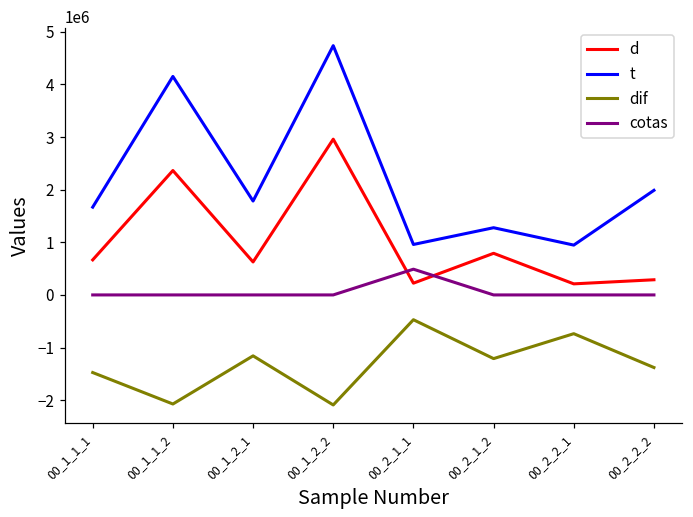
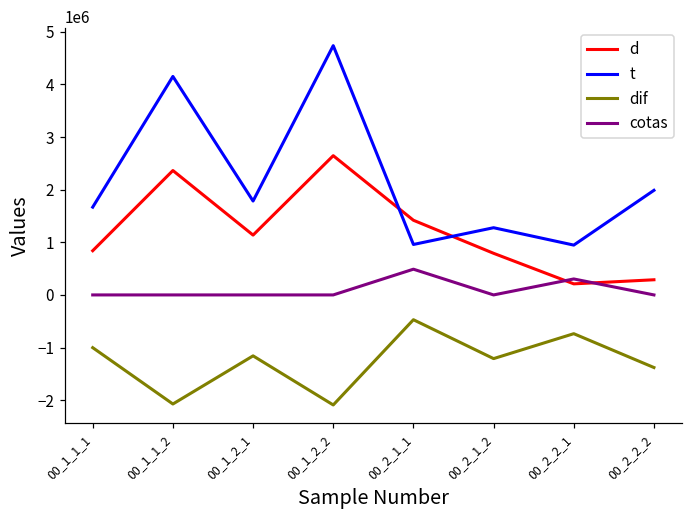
d, 00_1_1_1: 700000 -> 800000
dif, 00_1_1_1: -1500000 -> -1000000
d, 00_1_2_1: 600000 -> 1100000
d, 00_1_2_2: 3000000 -> 2600000
d, 00_2_1_1: 200000 -> 1400000
cotas, 00_2_2_1: 0 -> 300000
